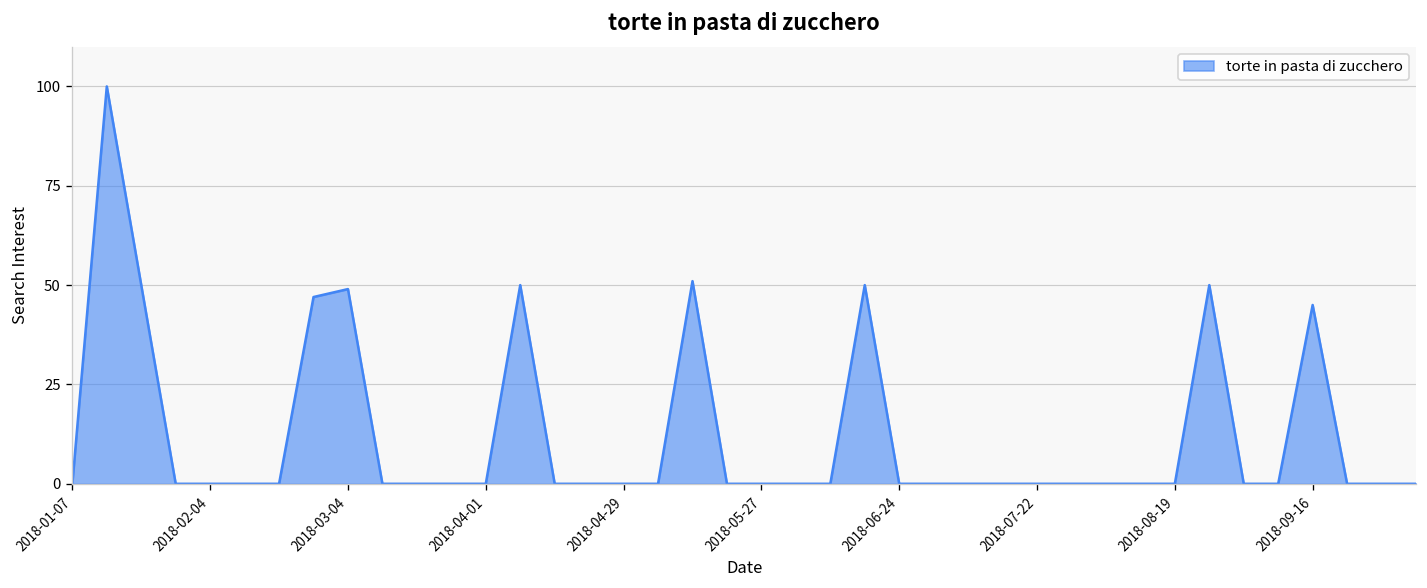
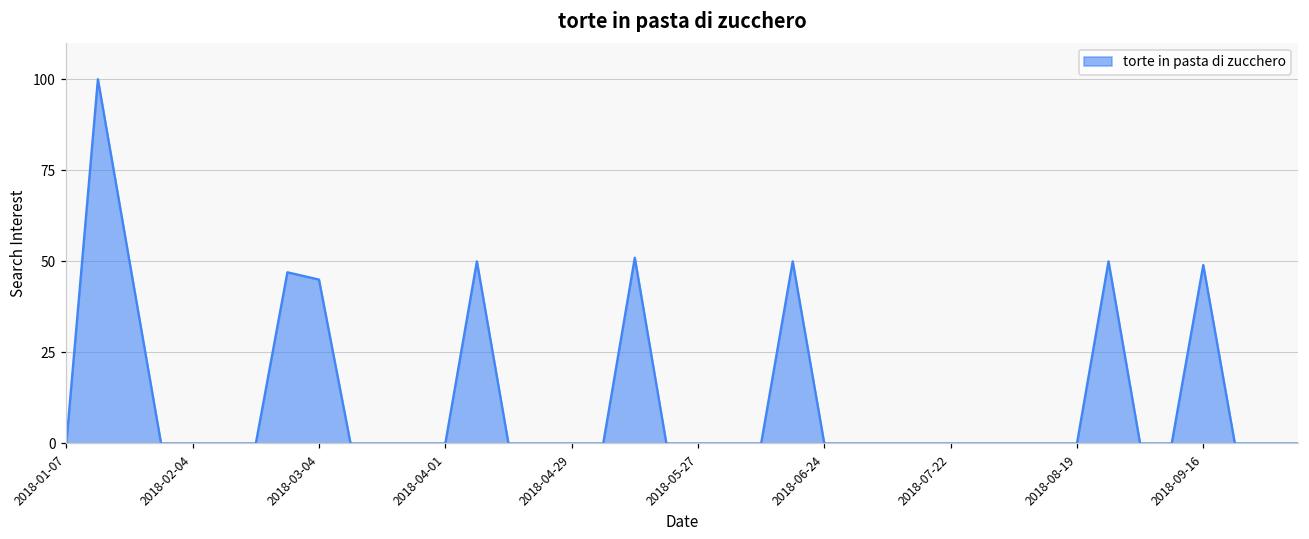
2018-03-04: 49 -> 45
2018-09-16: 45 -> 49
